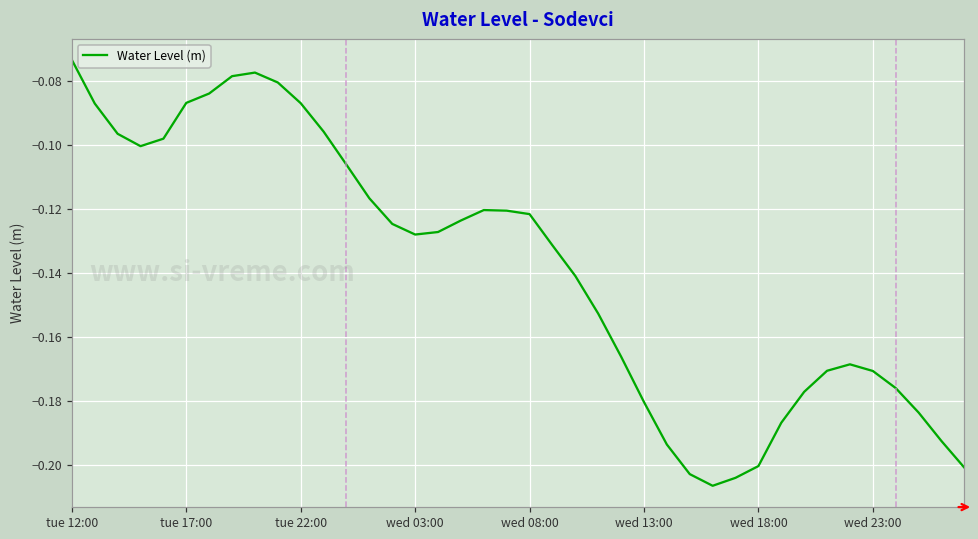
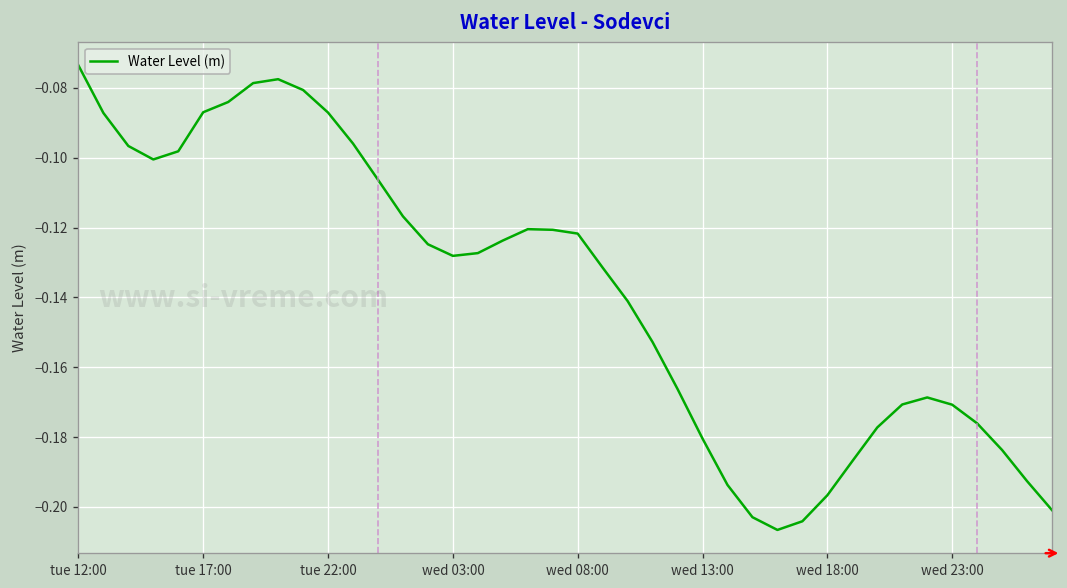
wed 18:00: -0.200 -> -0.197
